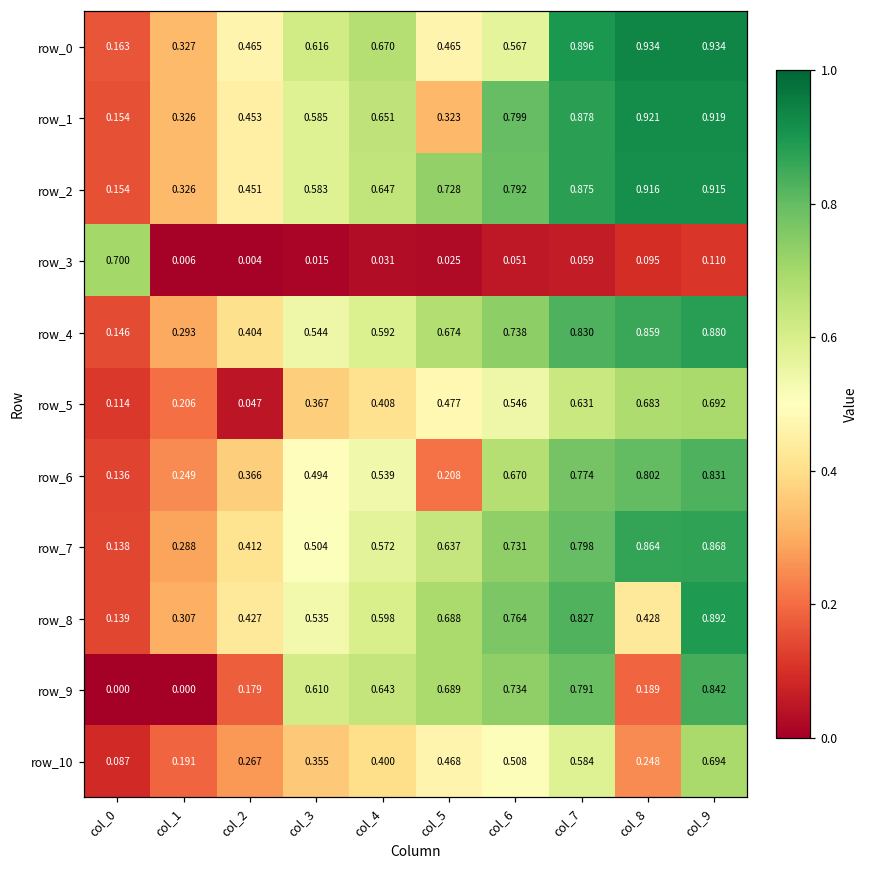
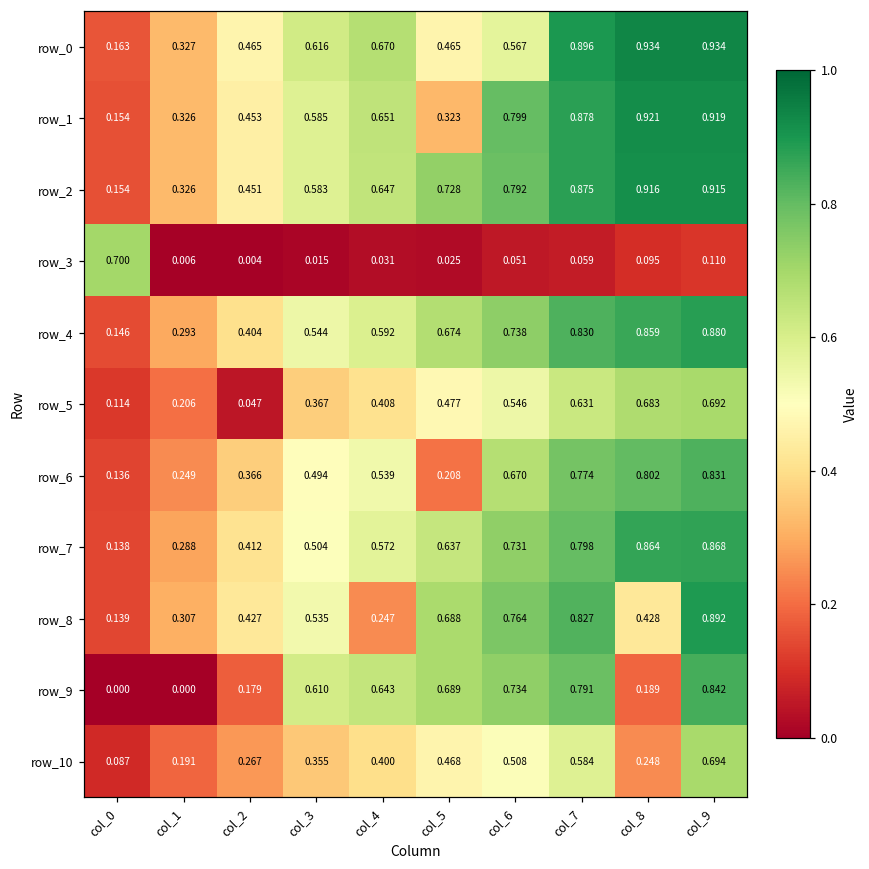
row_8, col_4: 0.598 -> 0.247
